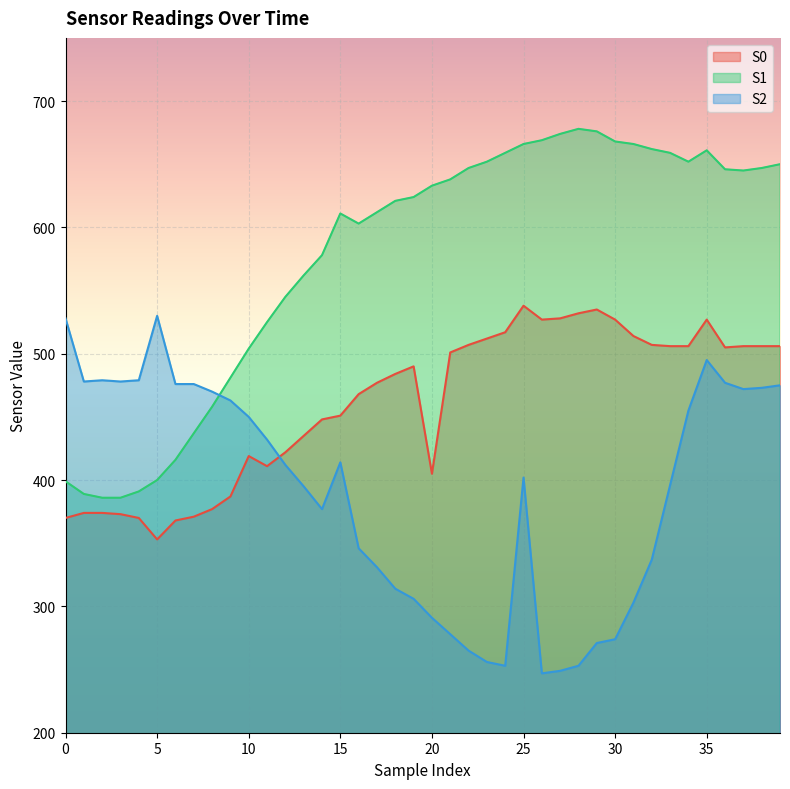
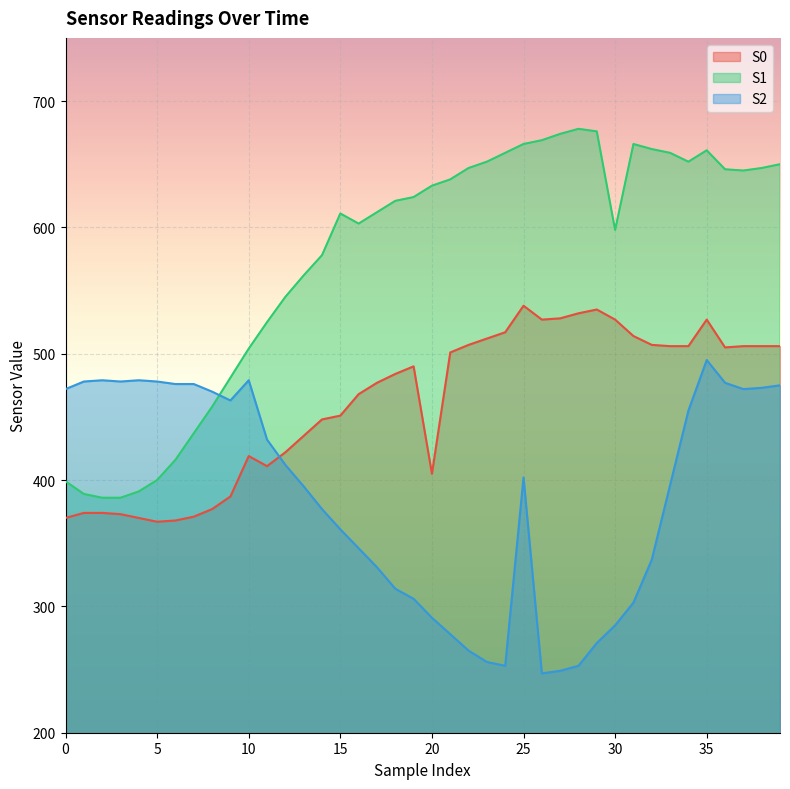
S2, 0: 528 -> 472
S0, 5: 353 -> 367
S2, 5: 530 -> 478
S2, 10: 450 -> 479
S2, 15: 414 -> 361
S1, 30: 668 -> 598
S2, 30: 274 -> 285
